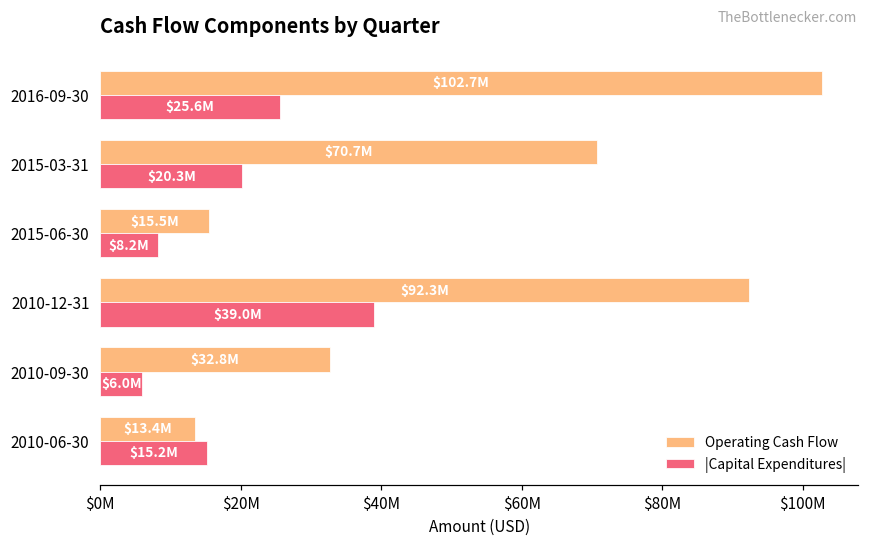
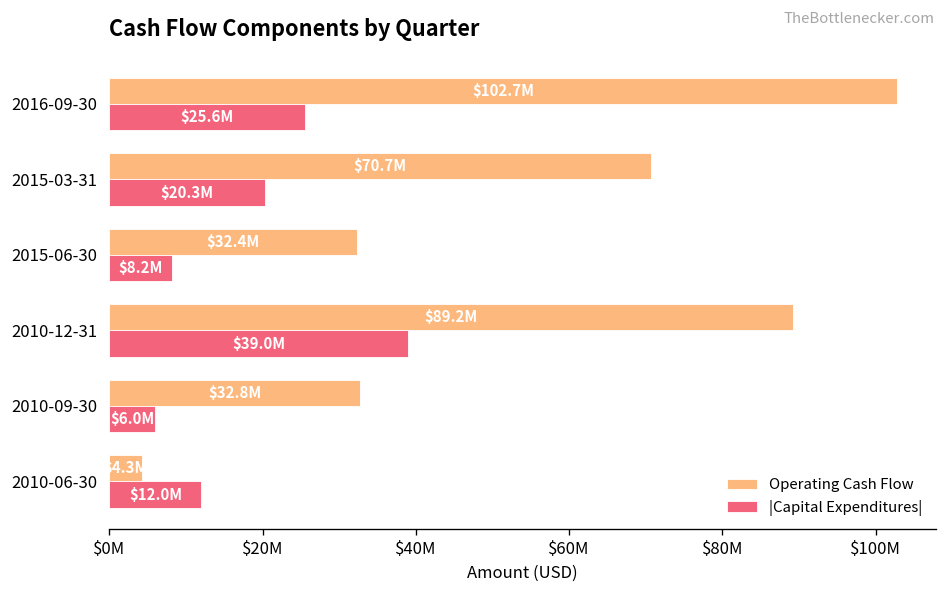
Operating Cash Flow, 2015-06-30: $15.5M -> $32.4M
Operating Cash Flow, 2010-12-31: $92.3M -> $89.2M
Operating Cash Flow, 2010-06-30: $13.4M -> $4.3M
|Capital Expenditures|, 2010-06-30: $15.2M -> $12.0M
